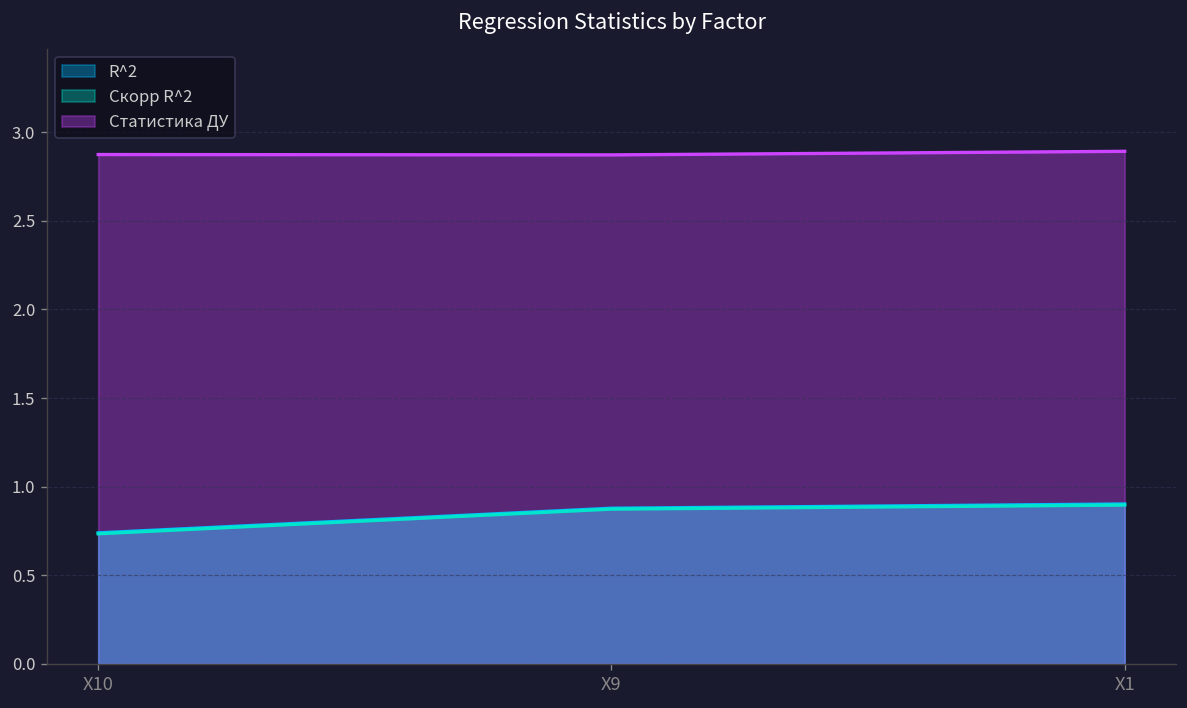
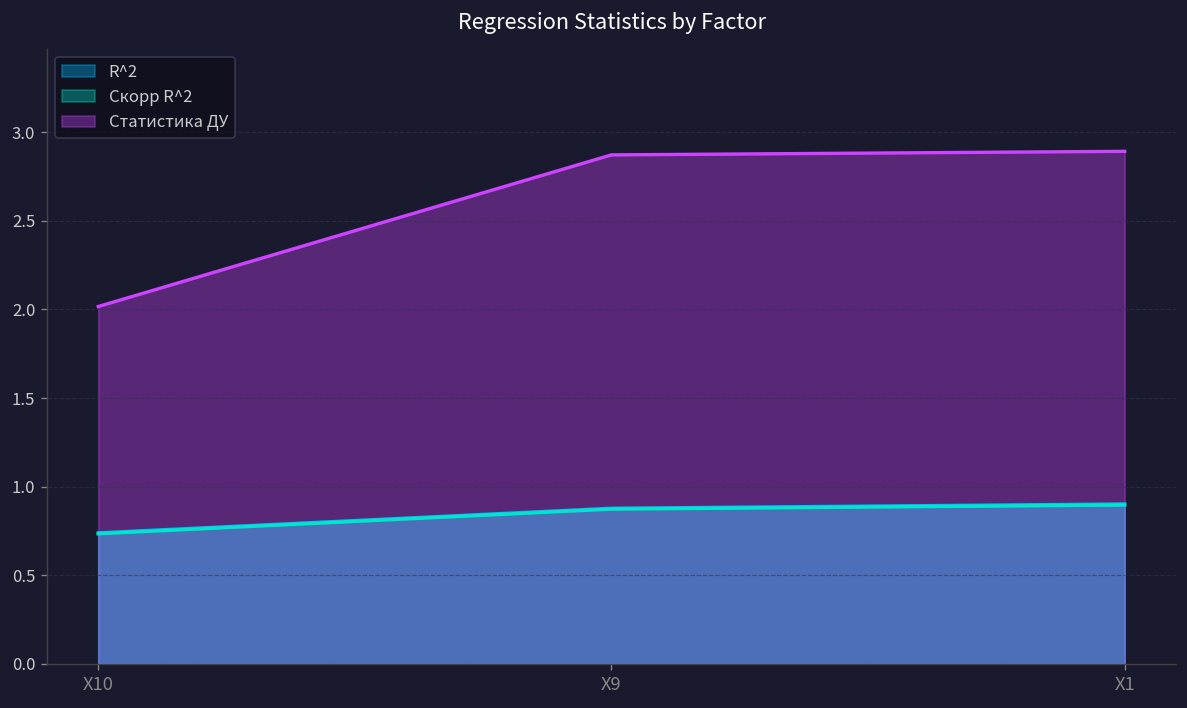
Статистика ДУ, X10: 2.87 -> 2.02
